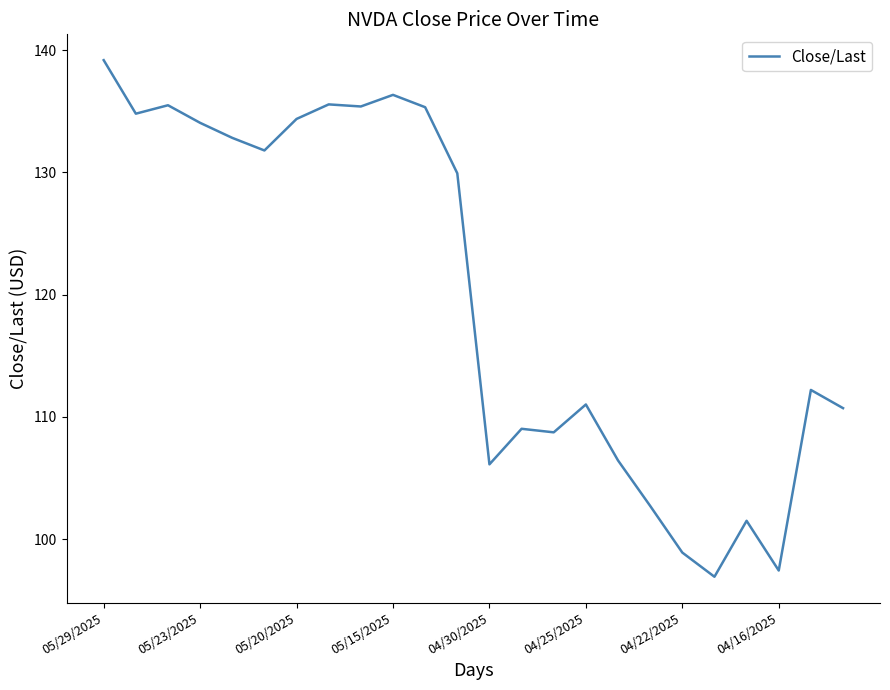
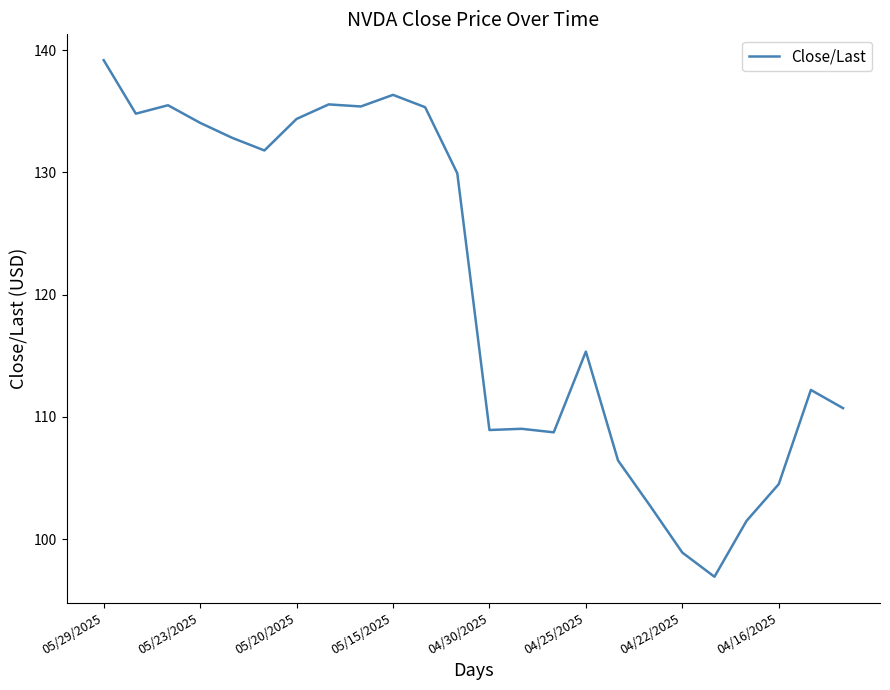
04/30/2025: 106.1 -> 108.9
04/25/2025: 111.0 -> 115.3
04/16/2025: 97.4 -> 104.5
